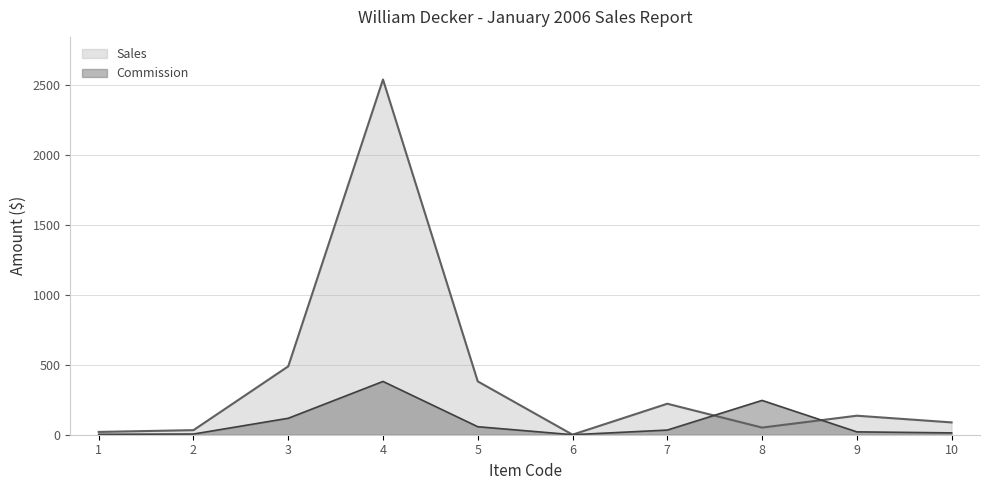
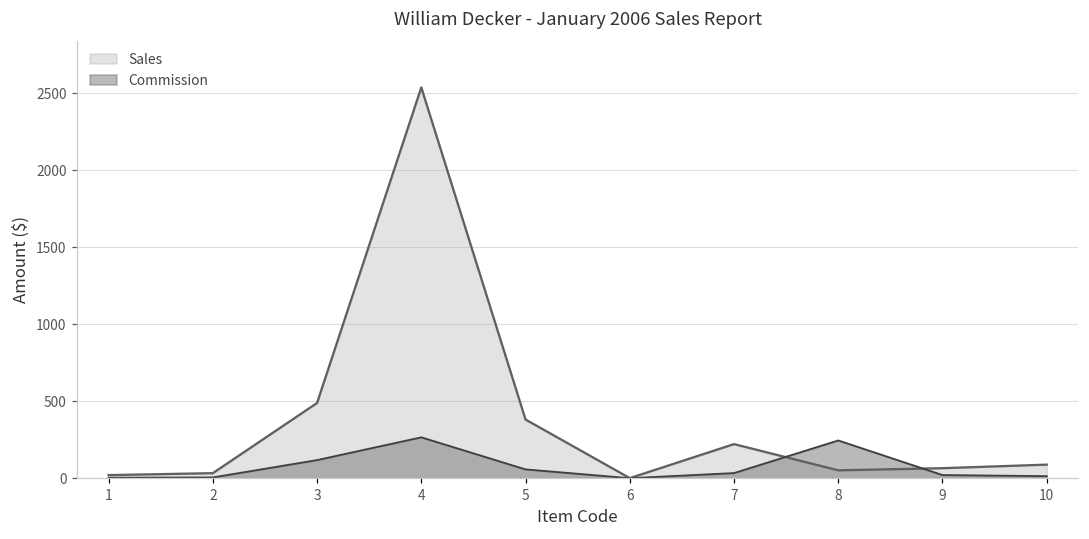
Commission, 4: 380 -> 270
Sales, 9: 140 -> 70
